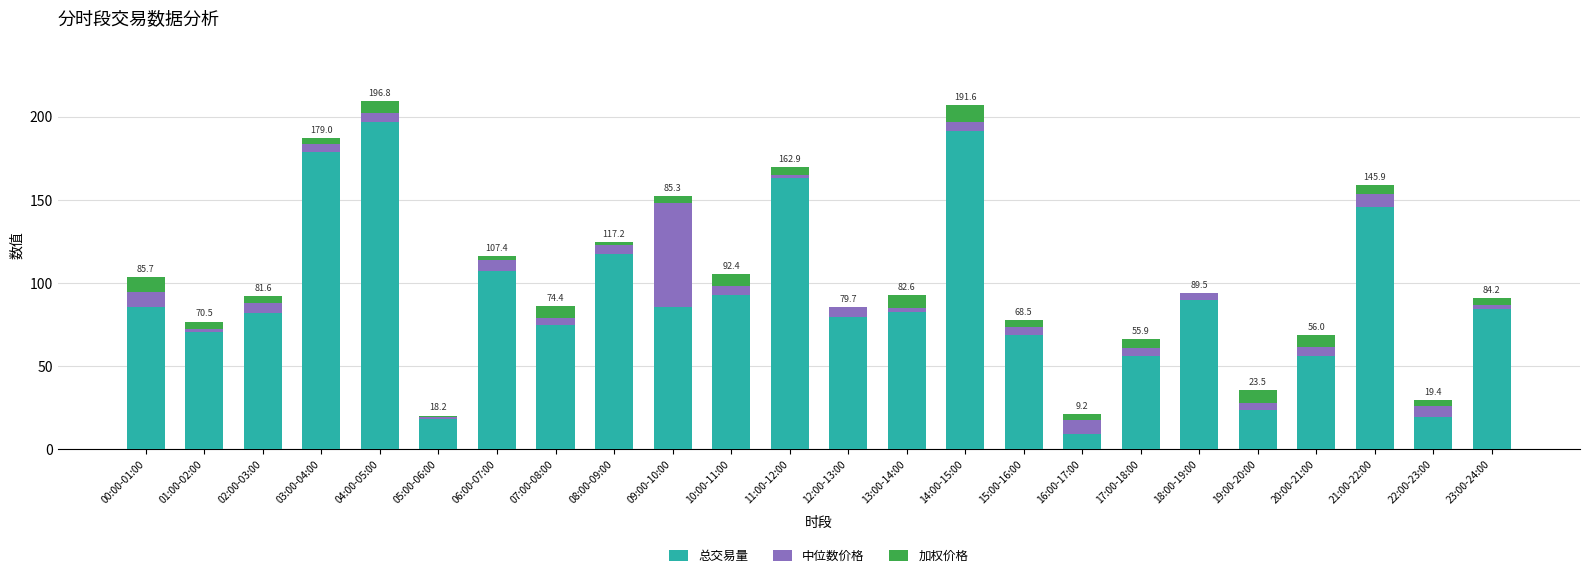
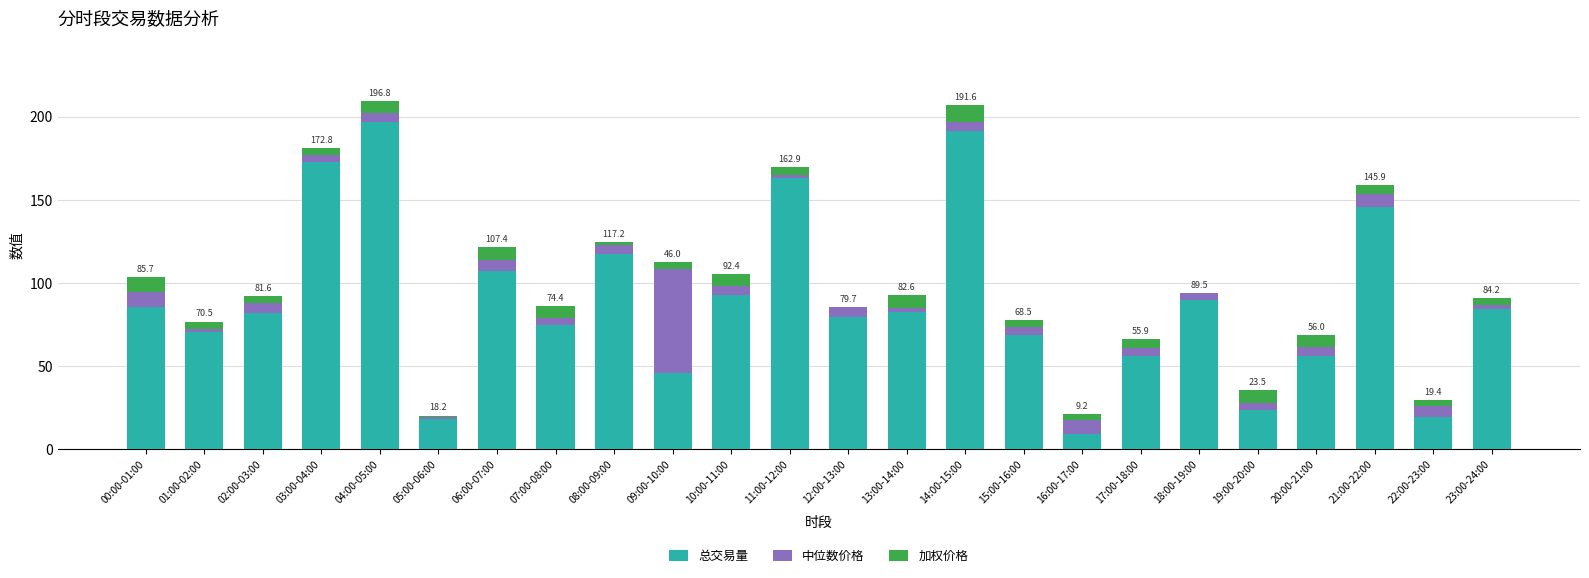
总交易量, 03:00-04:00: 179.0 -> 172.8
加权价格, 06:00-07:00: 3 -> 8
总交易量, 09:00-10:00: 85.3 -> 46.0
